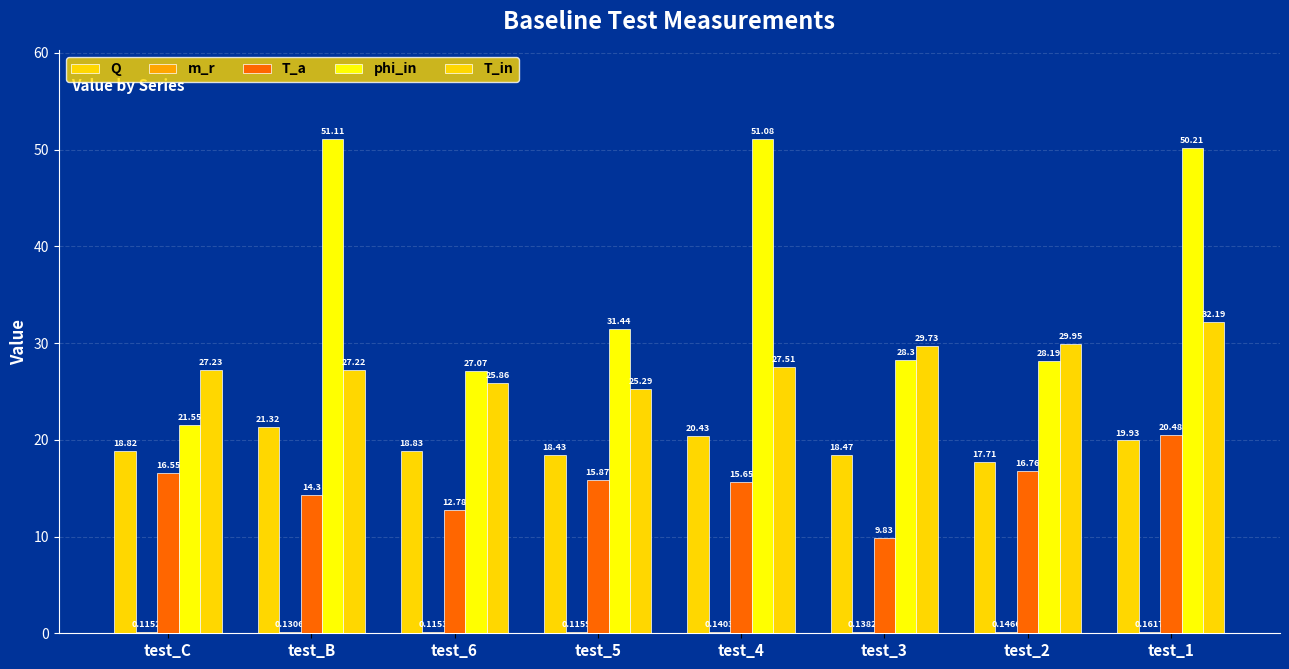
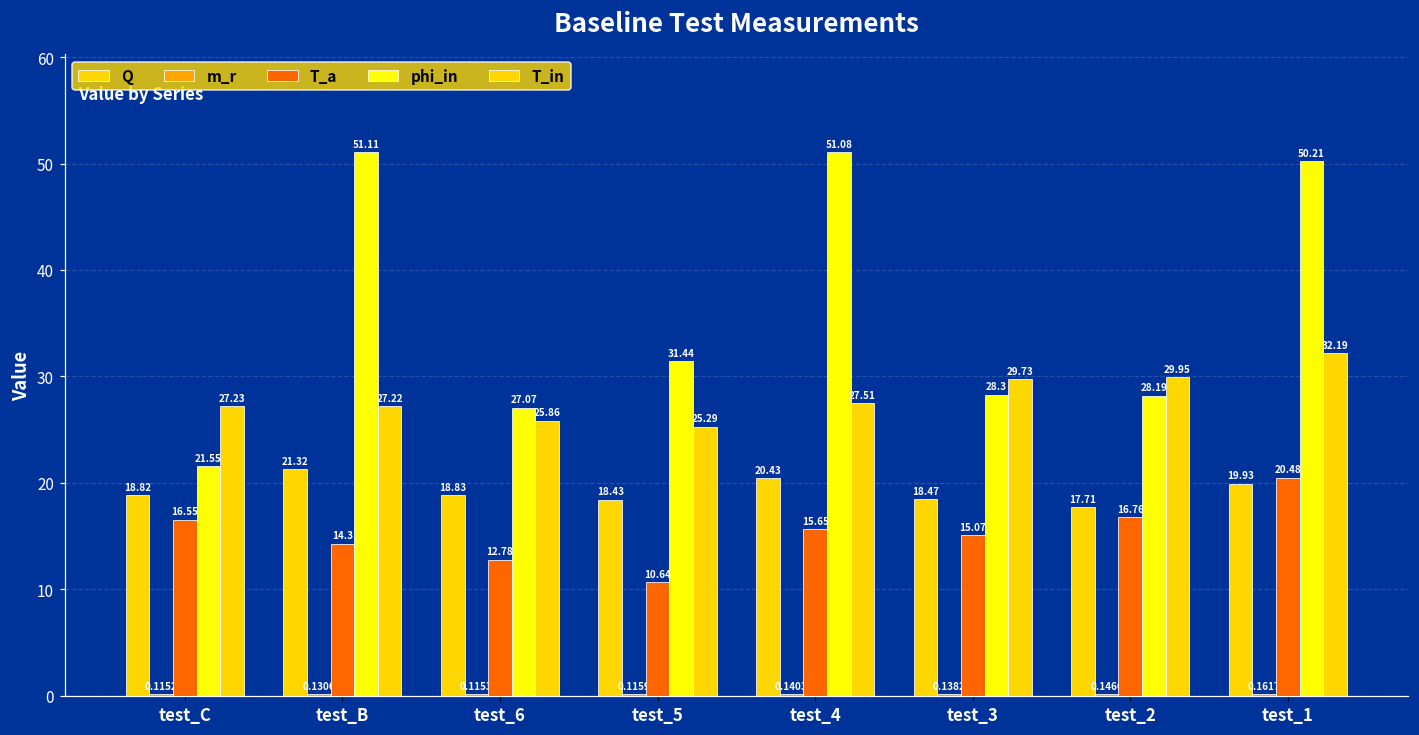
T_a, test_5: 15.87 -> 10.64
T_a, test_3: 9.83 -> 15.07
